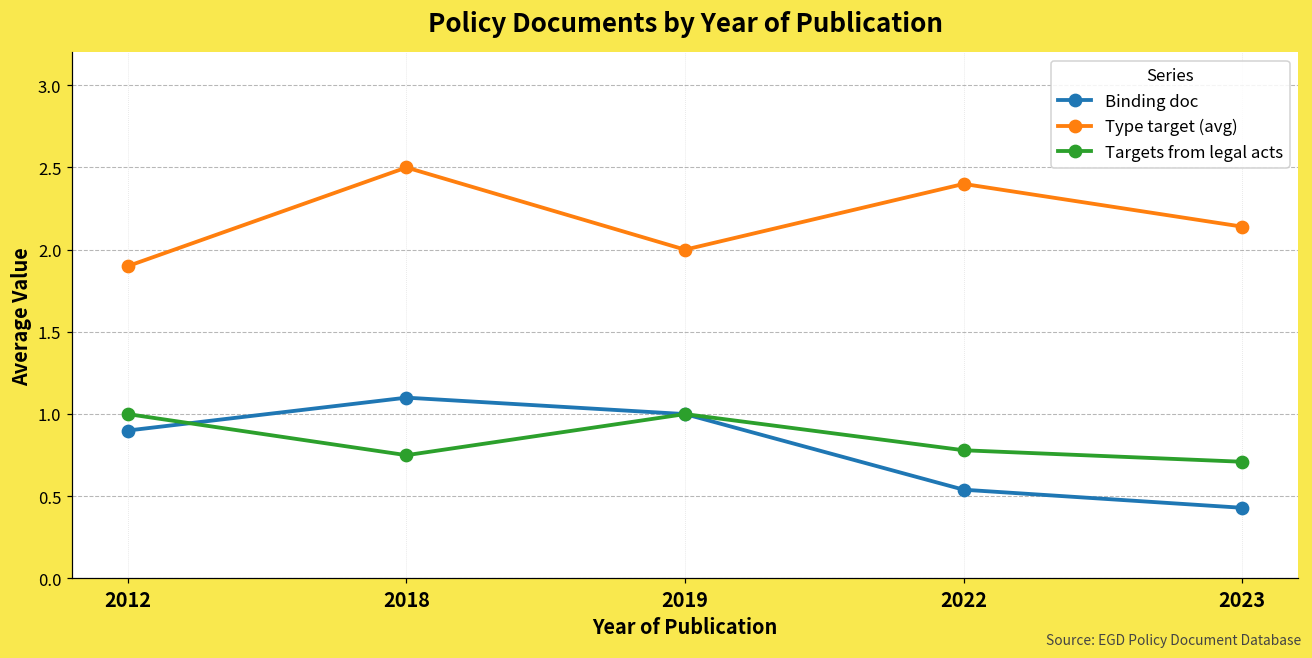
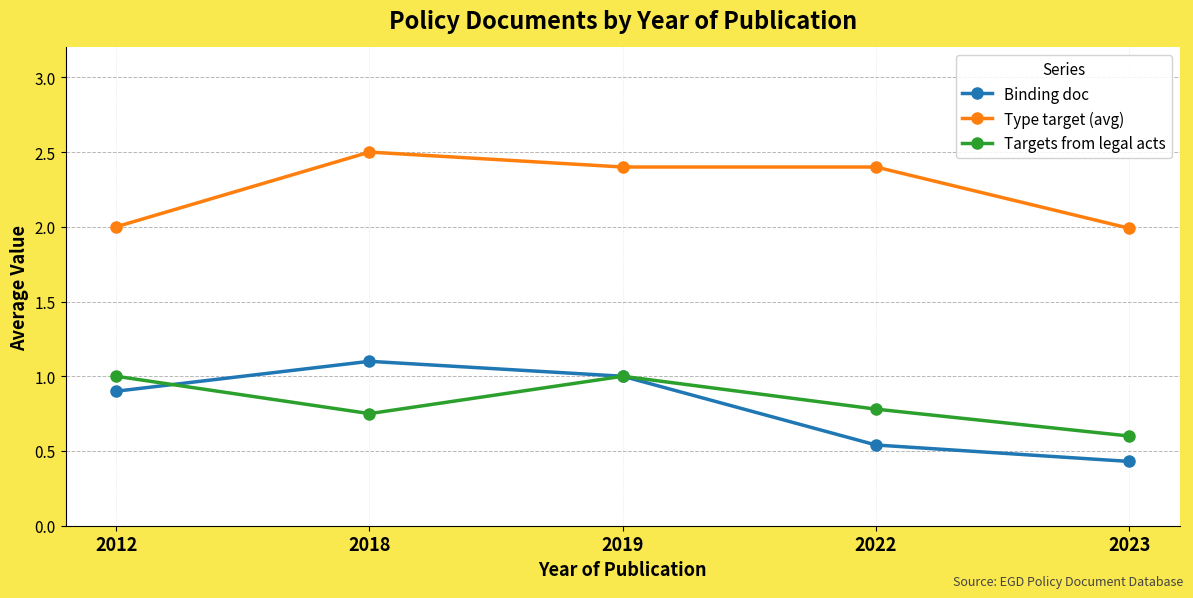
Type target (avg), 2012: 1.9 -> 2.0
Type target (avg), 2019: 2.0 -> 2.4
Type target (avg), 2023: 2.14 -> 1.99
Targets from legal acts, 2023: 0.71 -> 0.60
